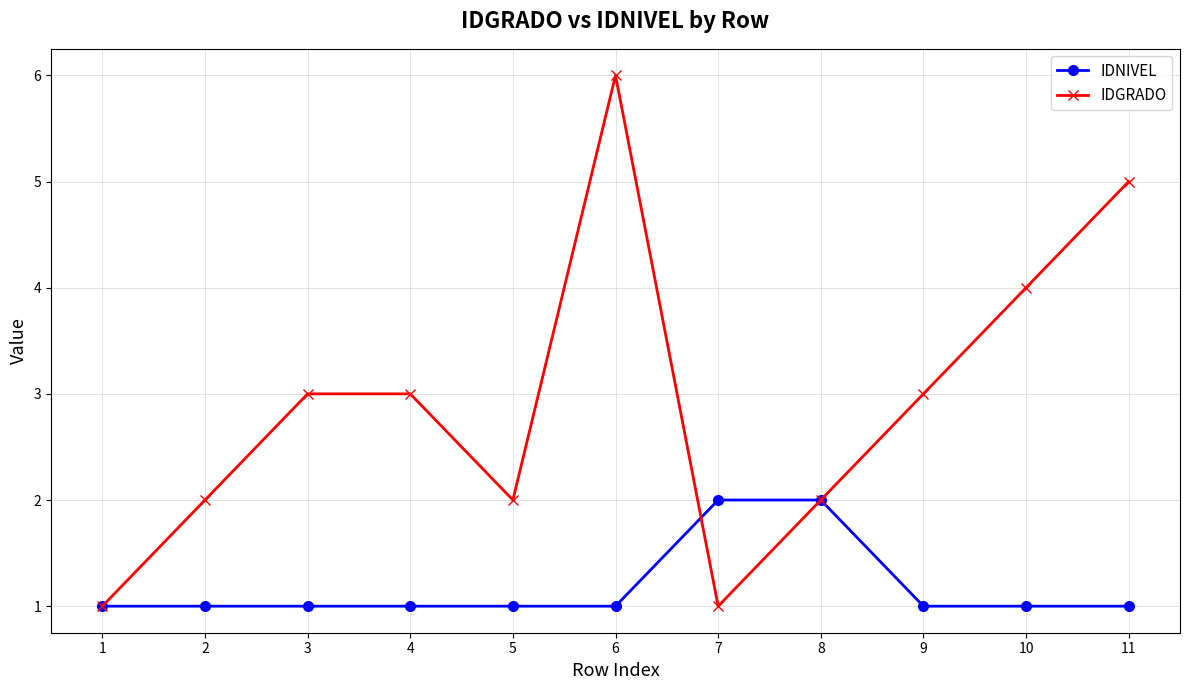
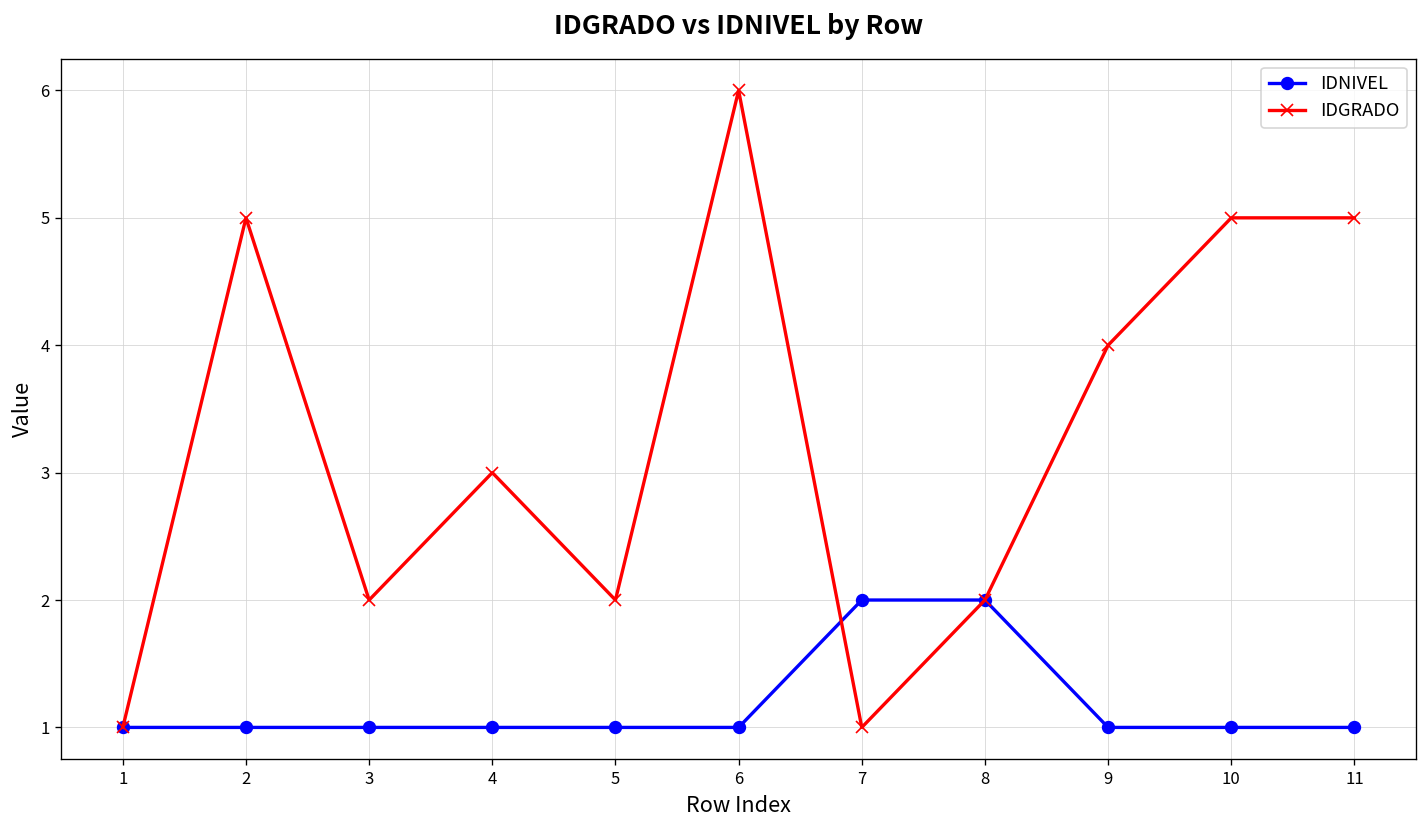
IDGRADO, 2: 2 -> 5
IDGRADO, 3: 3 -> 2
IDGRADO, 9: 3 -> 4
IDGRADO, 10: 4 -> 5
